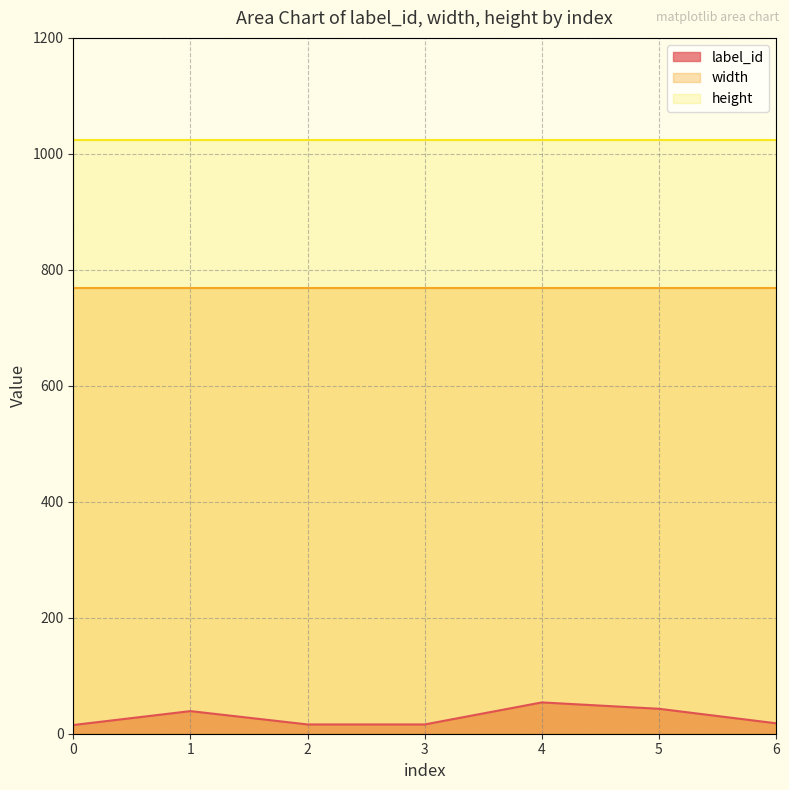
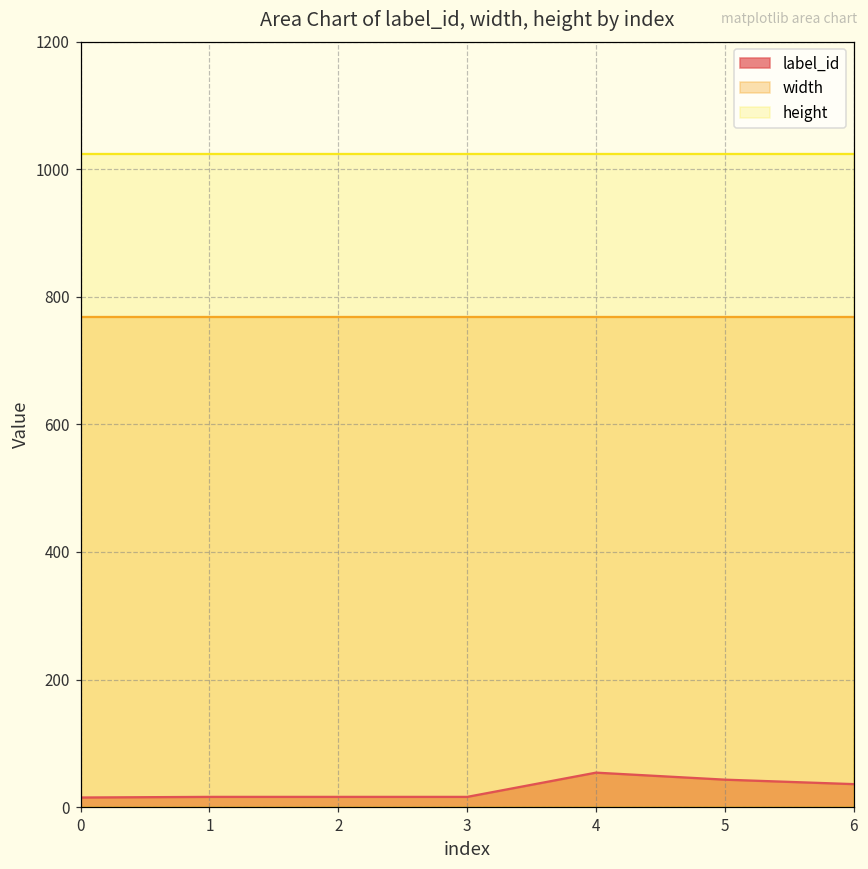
label_id, 1: 40 -> 20
label_id, 6: 20 -> 40
